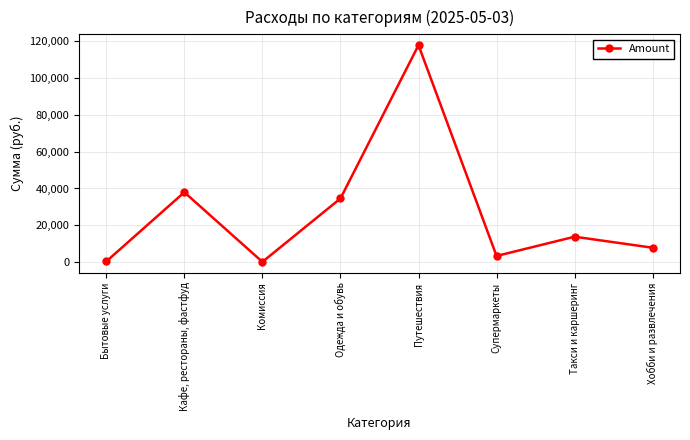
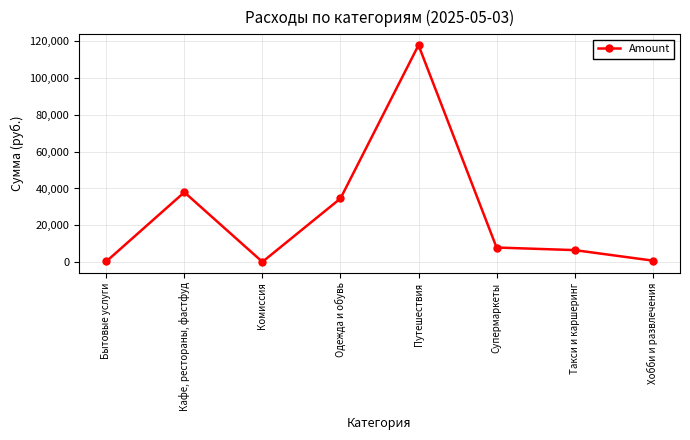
Супермаркеты: 3,000 -> 8,000
Такси и каршеринг: 14,000 -> 7,000
Хобби и развлечения: 8,000 -> 1,000
